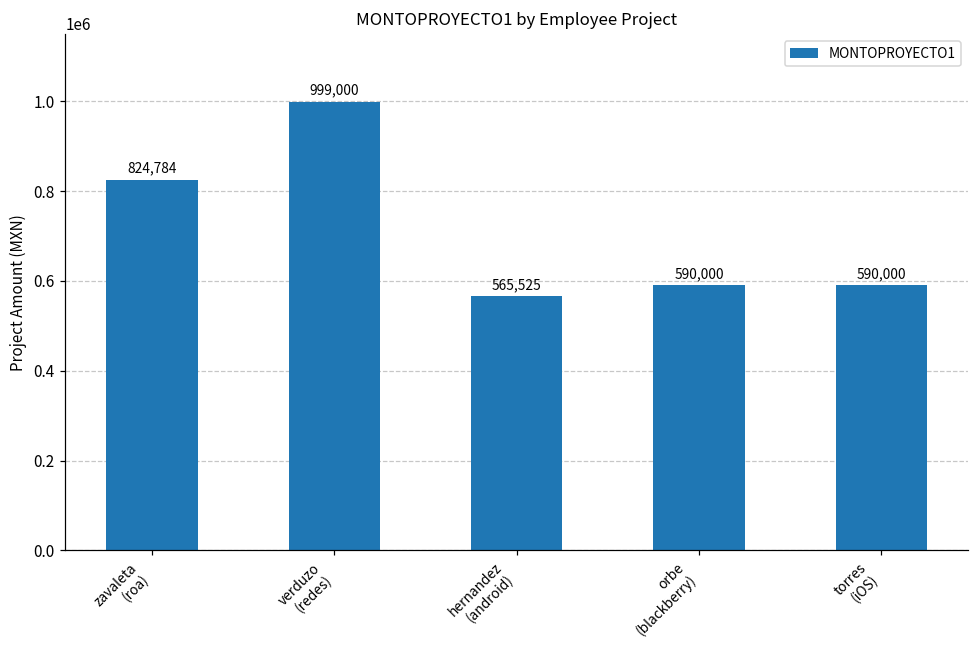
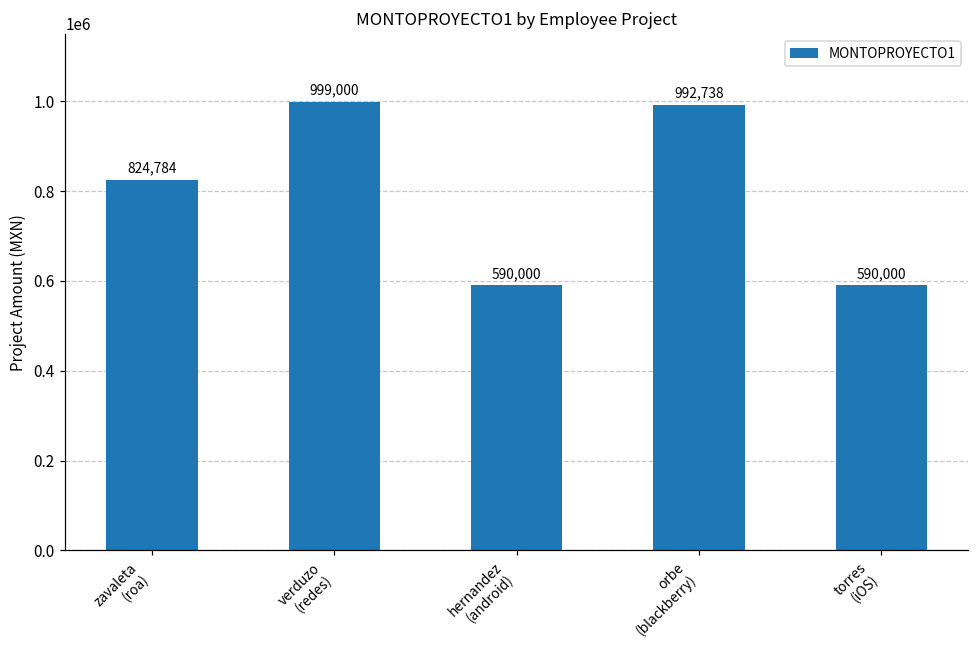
hernandez (android): 565,525 -> 590,000
orbe (blackberry): 590,000 -> 992,738
